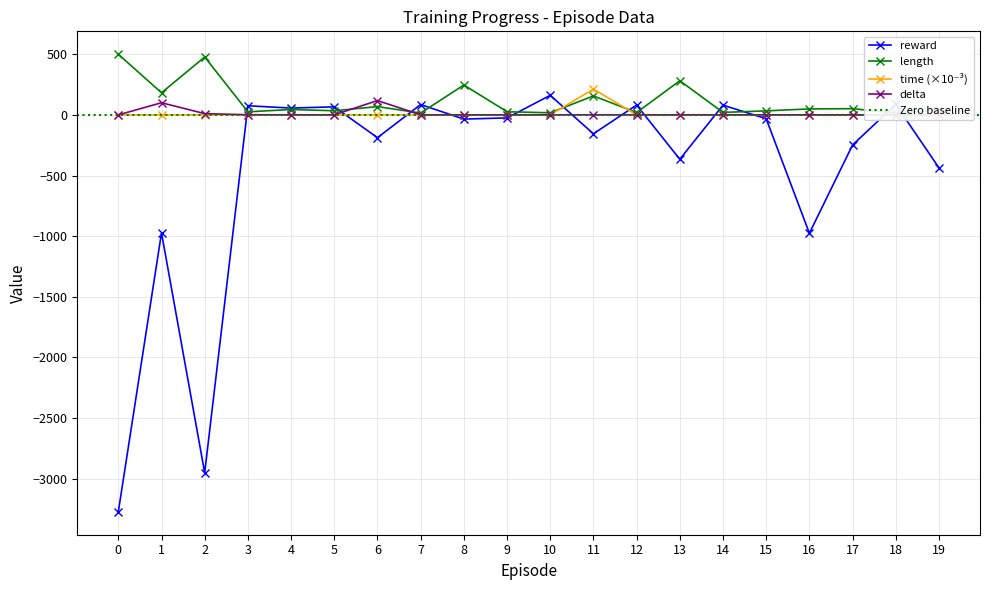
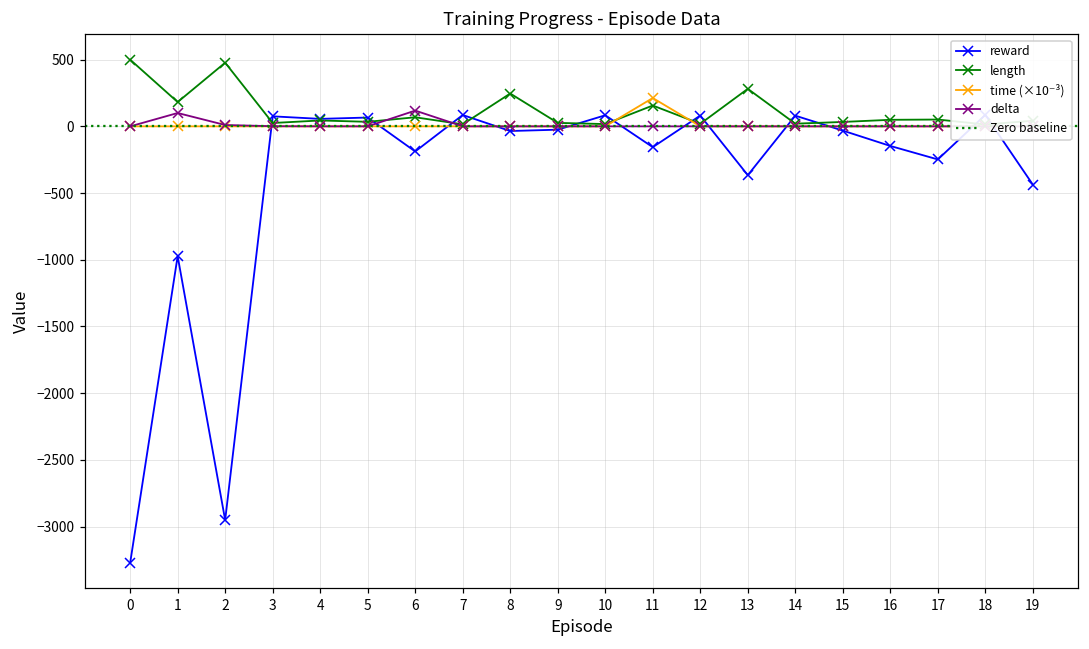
reward, 10: 160 -> 80
reward, 16: -980 -> -150
